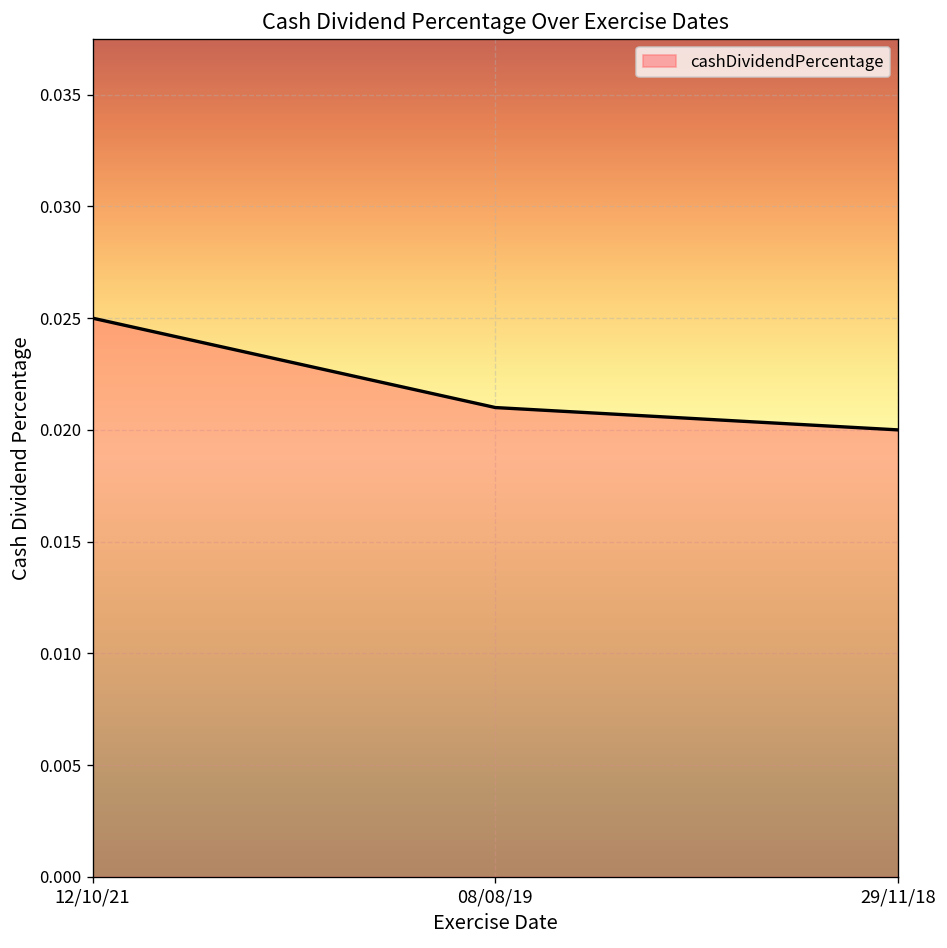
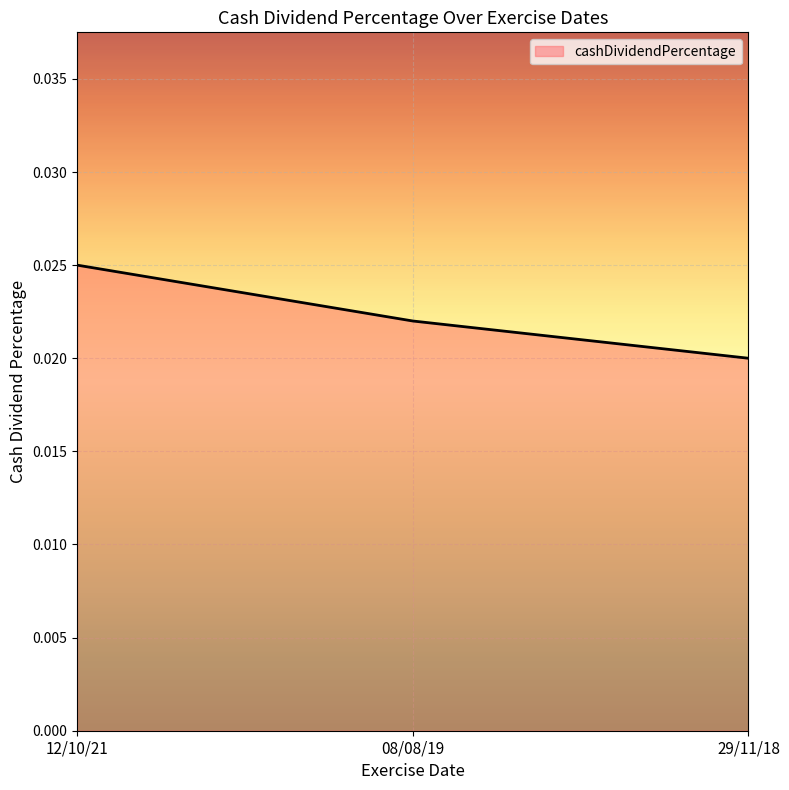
08/08/19: 0.021 -> 0.022
